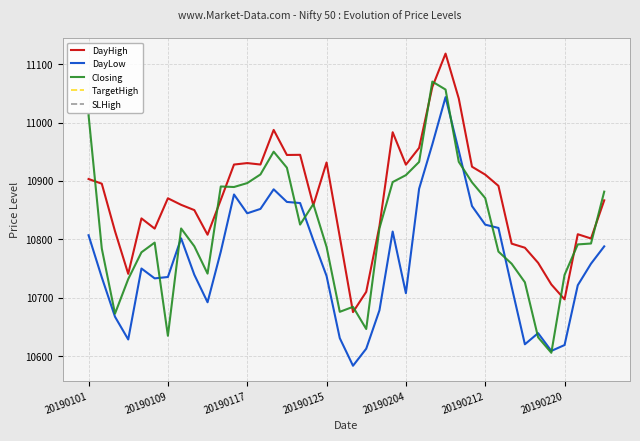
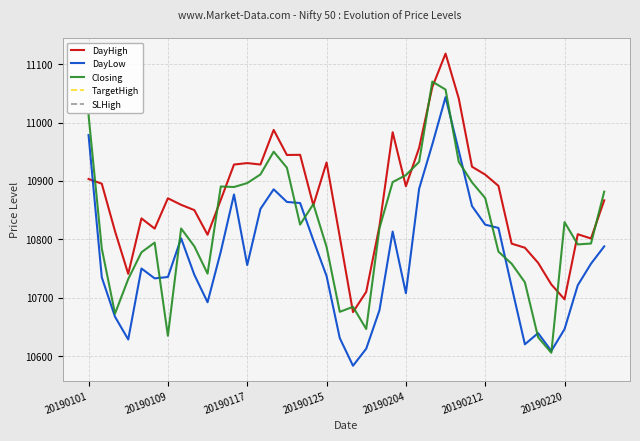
DayLow, 20190101: 10810 -> 10980
DayLow, 20190117: 10840 -> 10760
DayHigh, 20190204: 10930 -> 10890
DayLow, 20190220: 10620 -> 10650
Closing, 20190220: 10740 -> 10830
